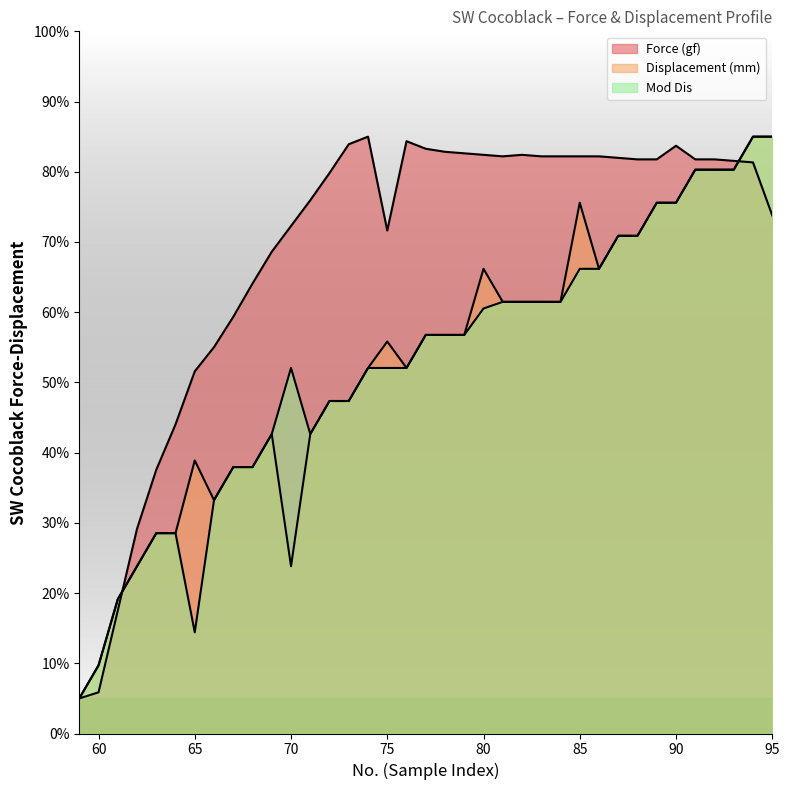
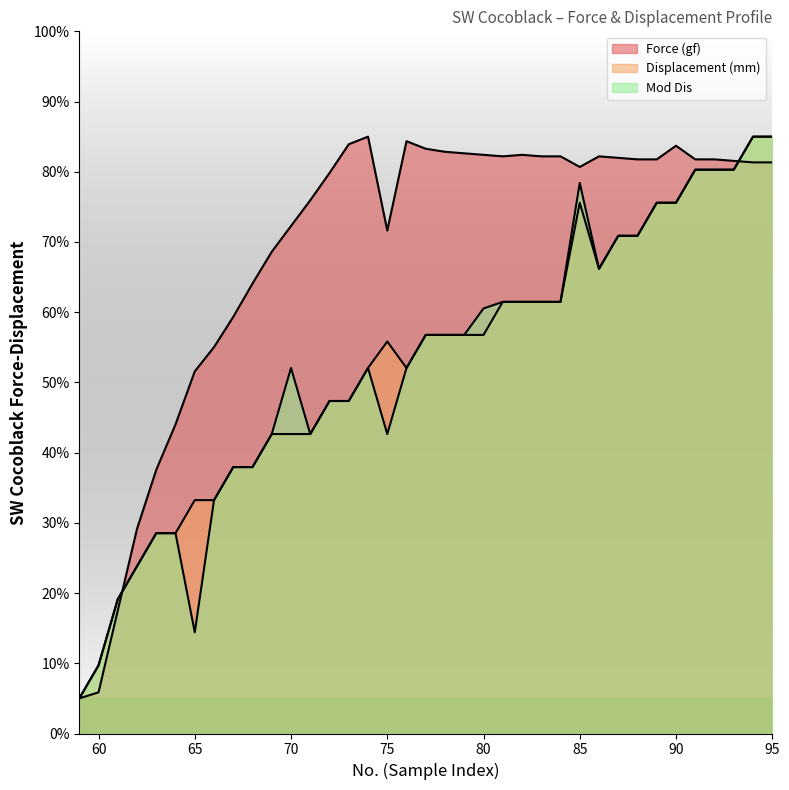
Displacement (mm), 65: 39% -> 33%
Displacement (mm), 70: 24% -> 43%
Mod Dis, 75: 52% -> 43%
Displacement (mm), 80: 66% -> 57%
Force (gf), 85: 82% -> 81%
Mod Dis, 85: 66% -> 78%
Force (gf), 95: 74% -> 81%
